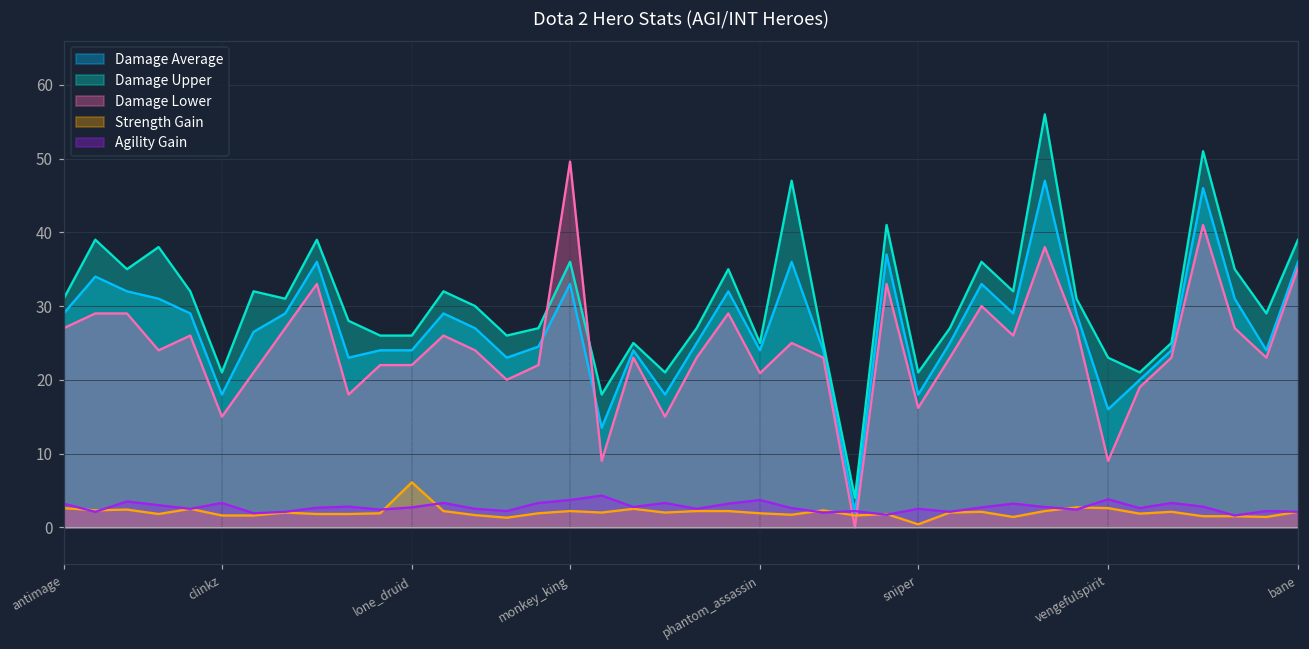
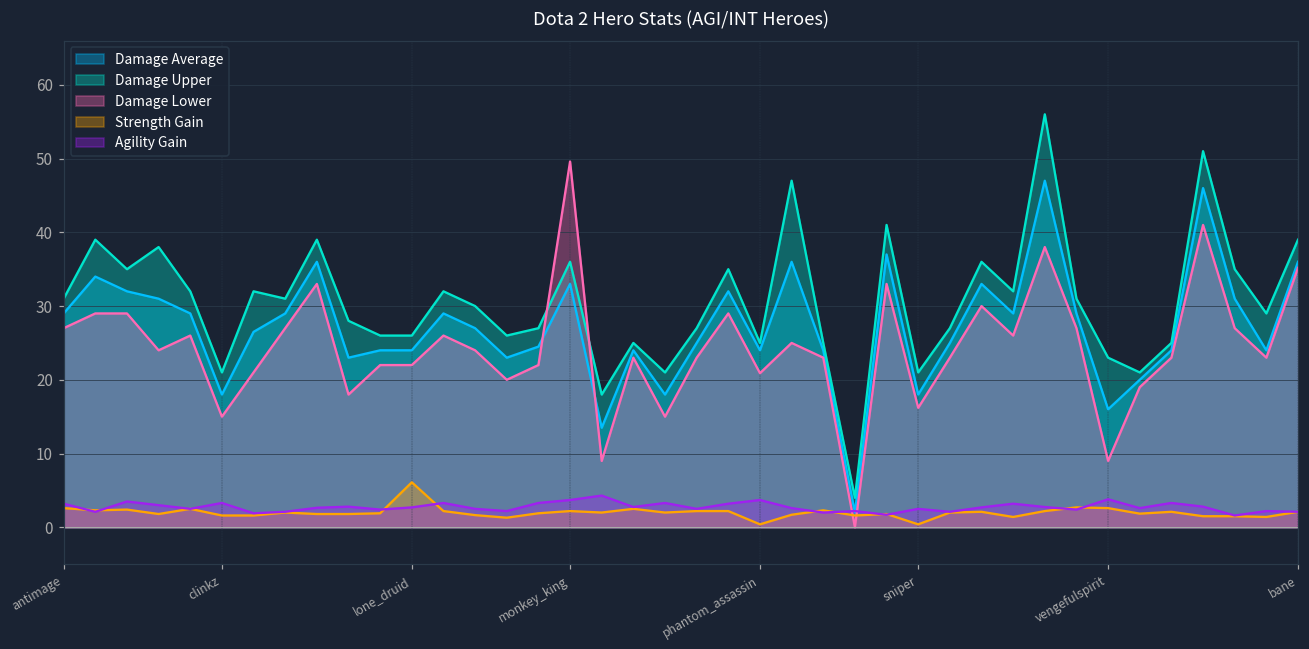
Strength Gain, phantom_assassin: 2 -> 0
